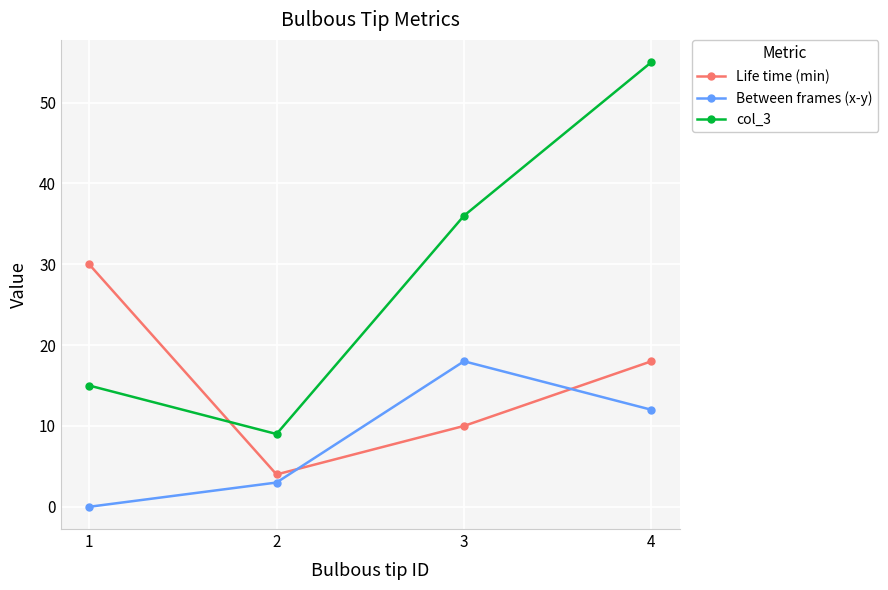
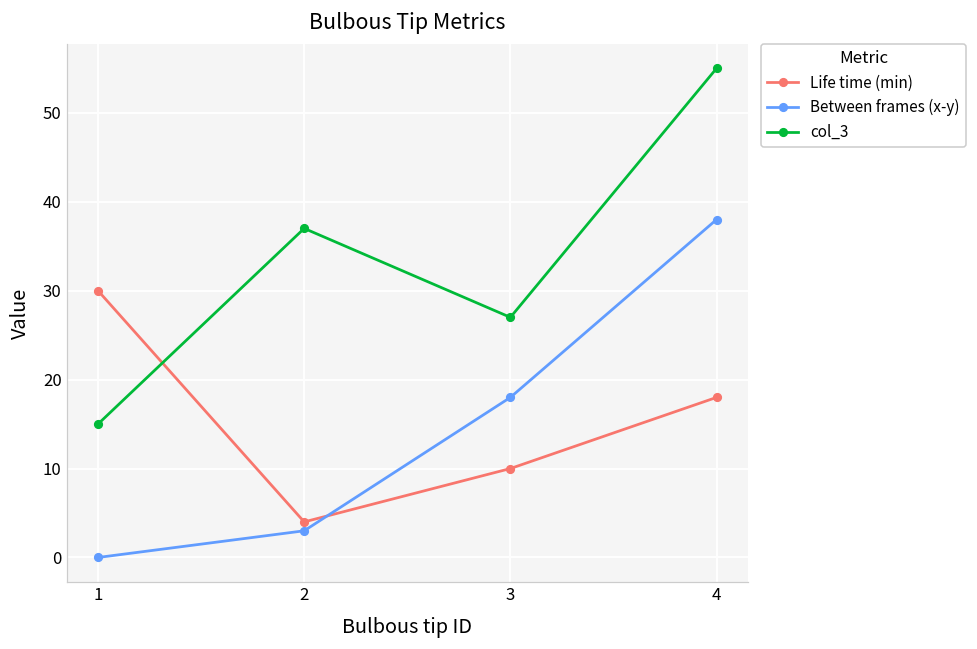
col_3, 2: 9 -> 37
col_3, 3: 36 -> 27
Between frames (x-y), 4: 12 -> 38
